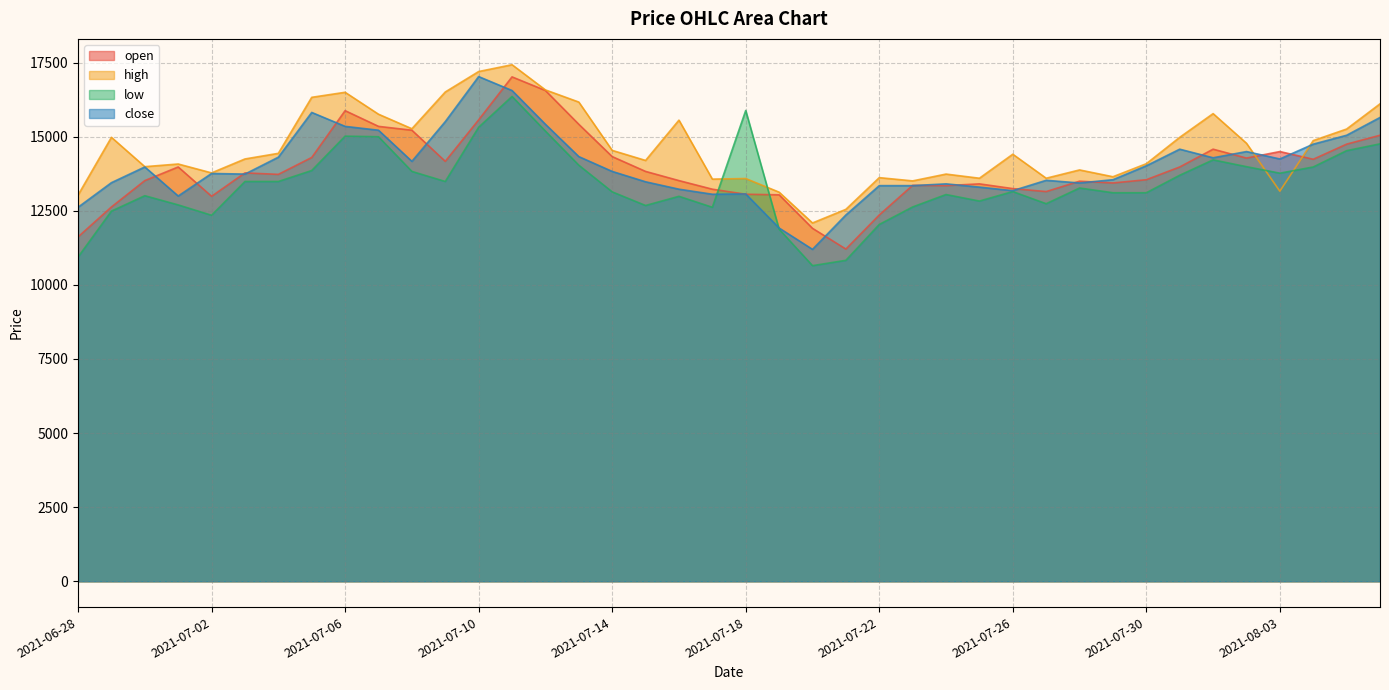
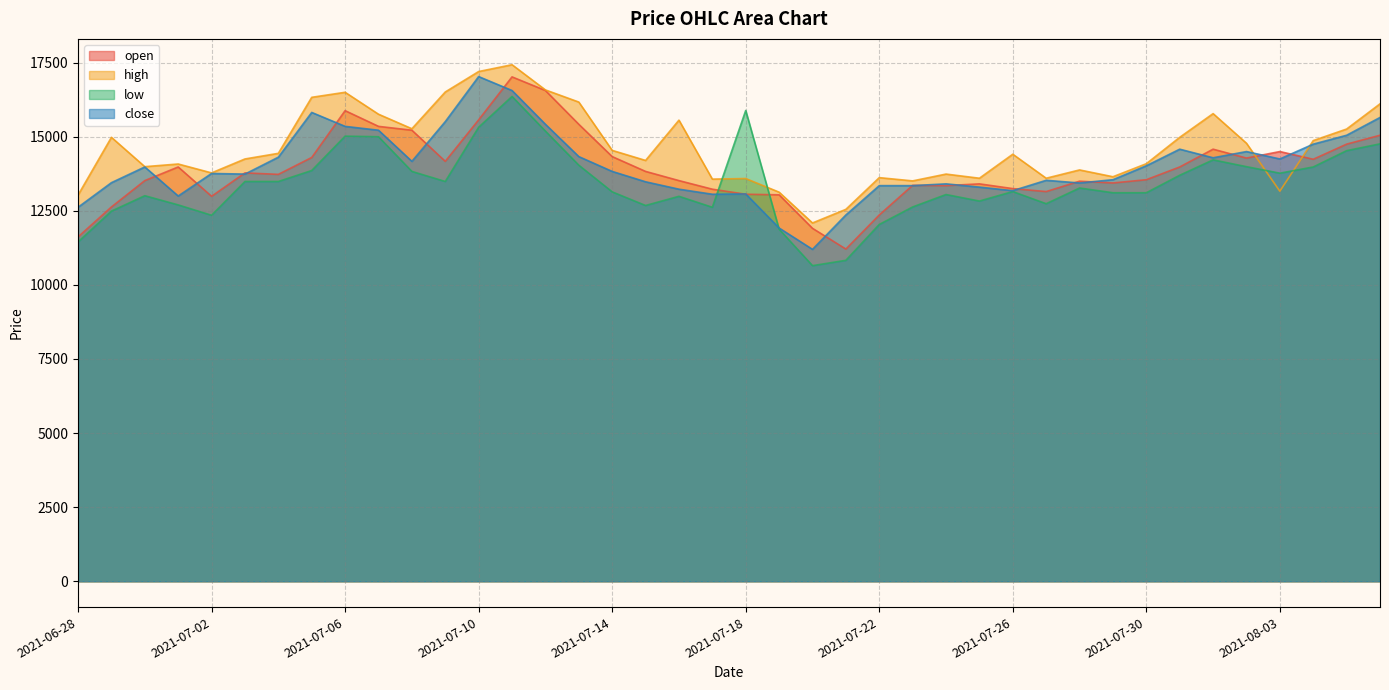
low, 2021-06-28: 10900 -> 11500
